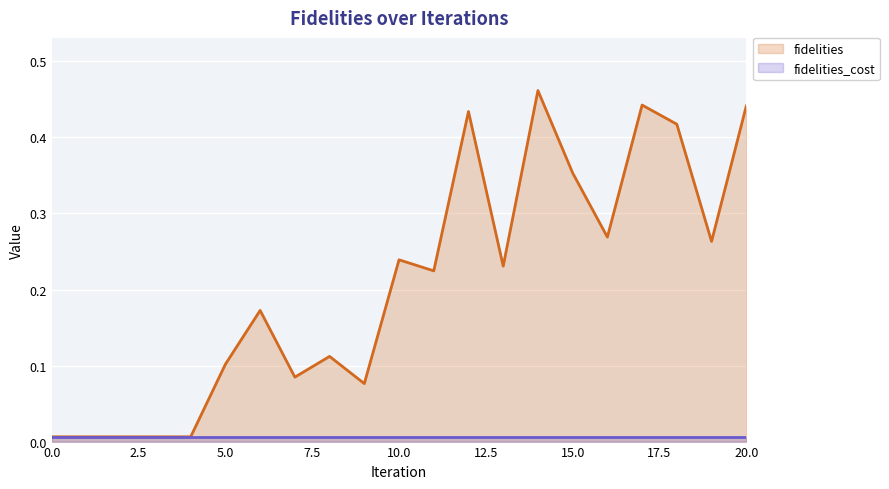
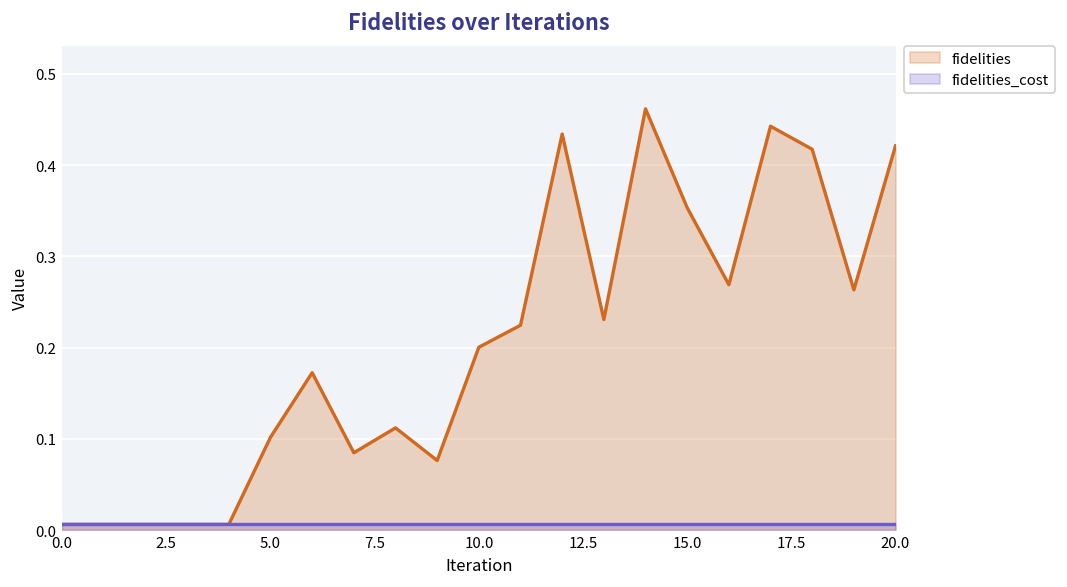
fidelities, 10.0: 0.24 -> 0.20
fidelities, 20.0: 0.44 -> 0.42
